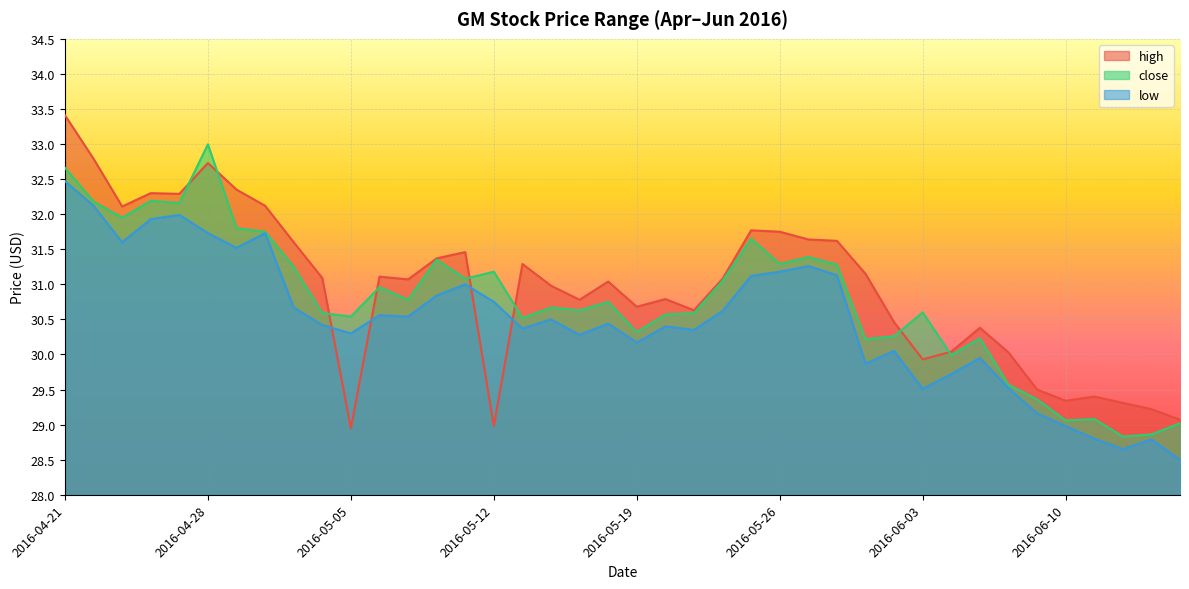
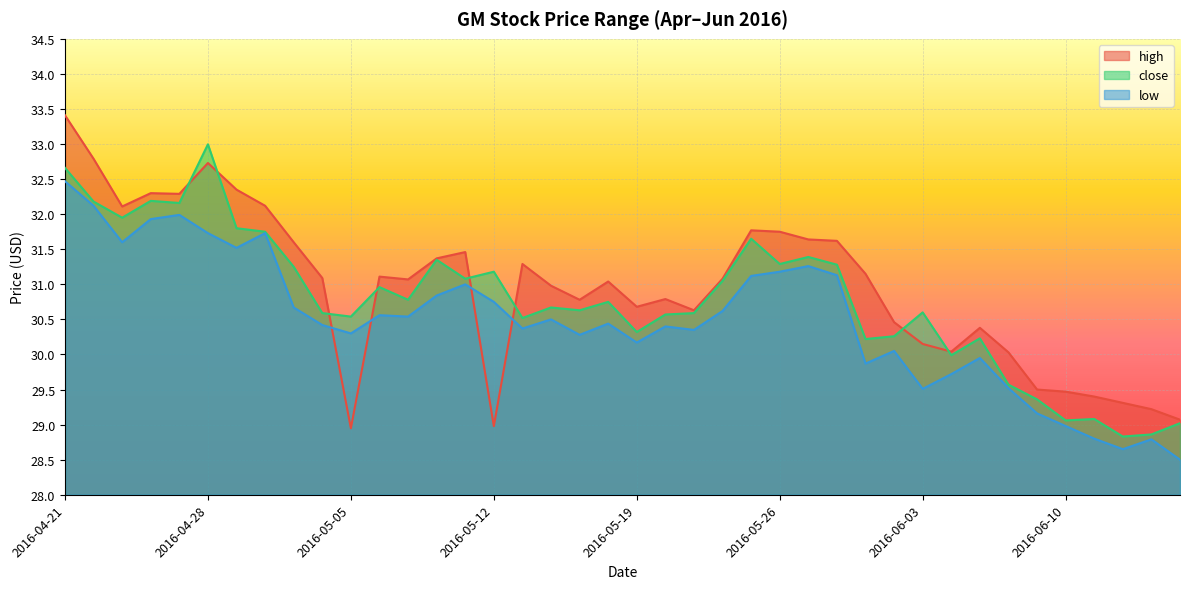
high, 2016-06-03: 29.9 -> 30.2
high, 2016-06-10: 29.3 -> 29.5
